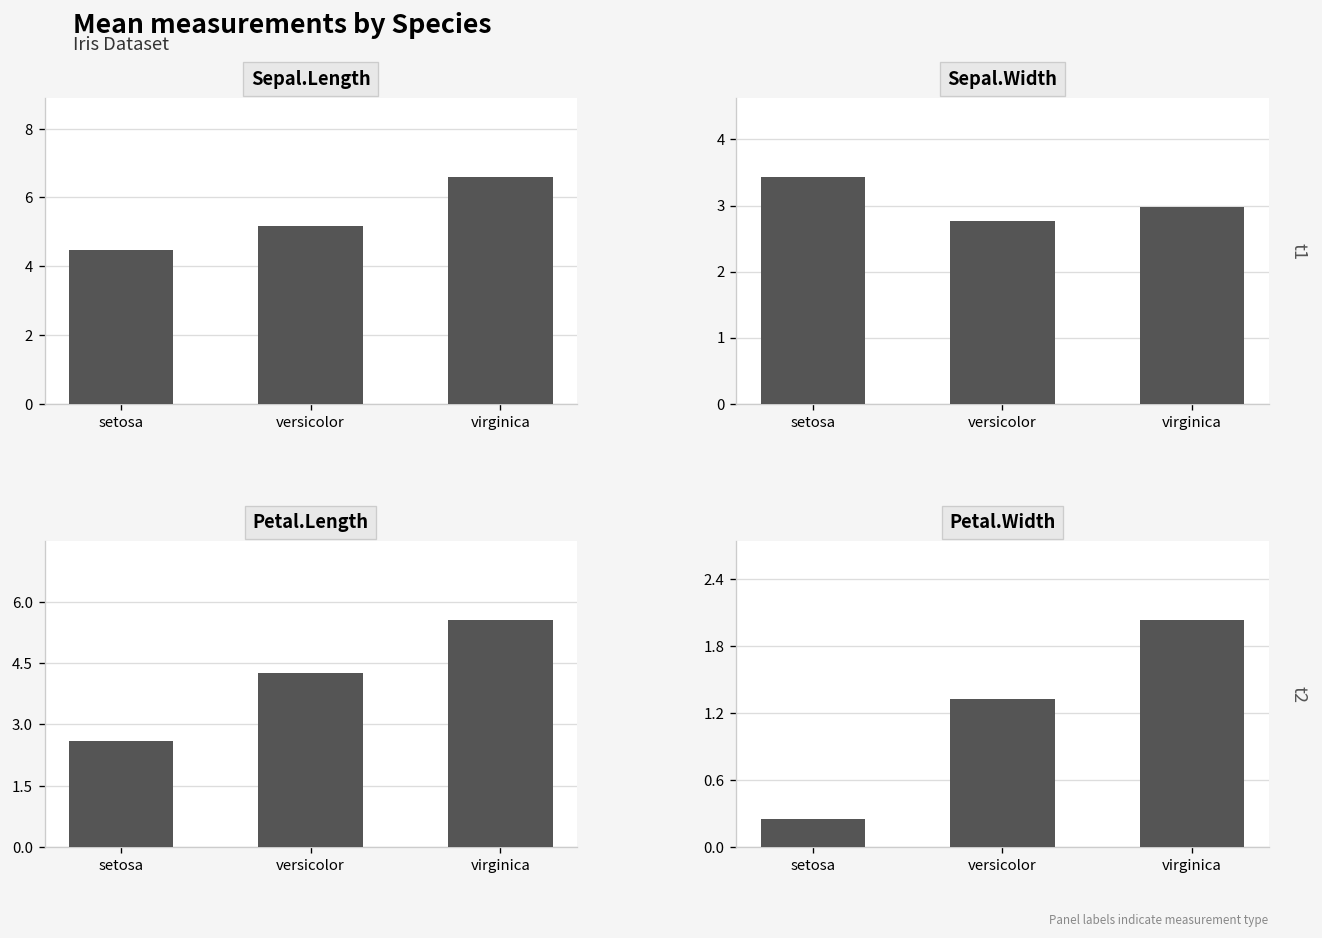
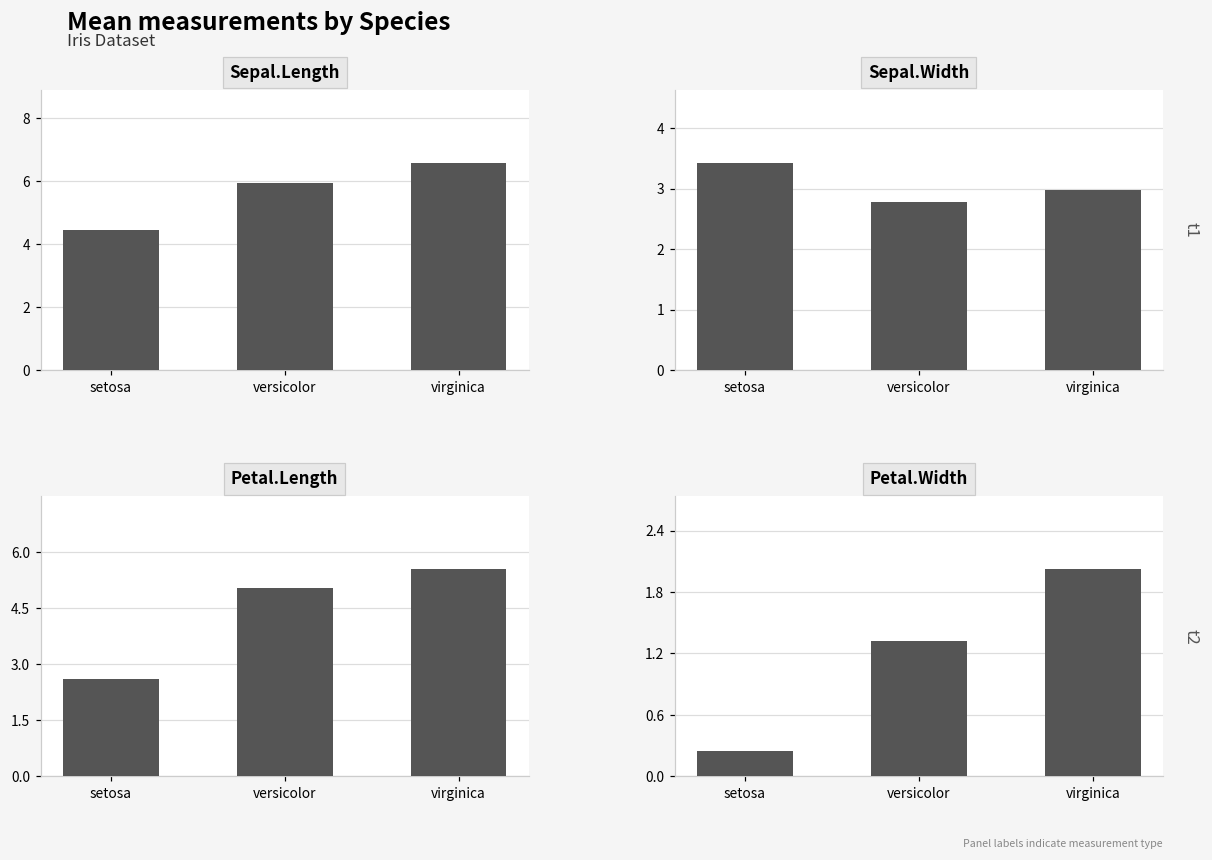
Sepal.Length, versicolor: 5.2 -> 5.9
Petal.Length, versicolor: 4.3 -> 5.0
